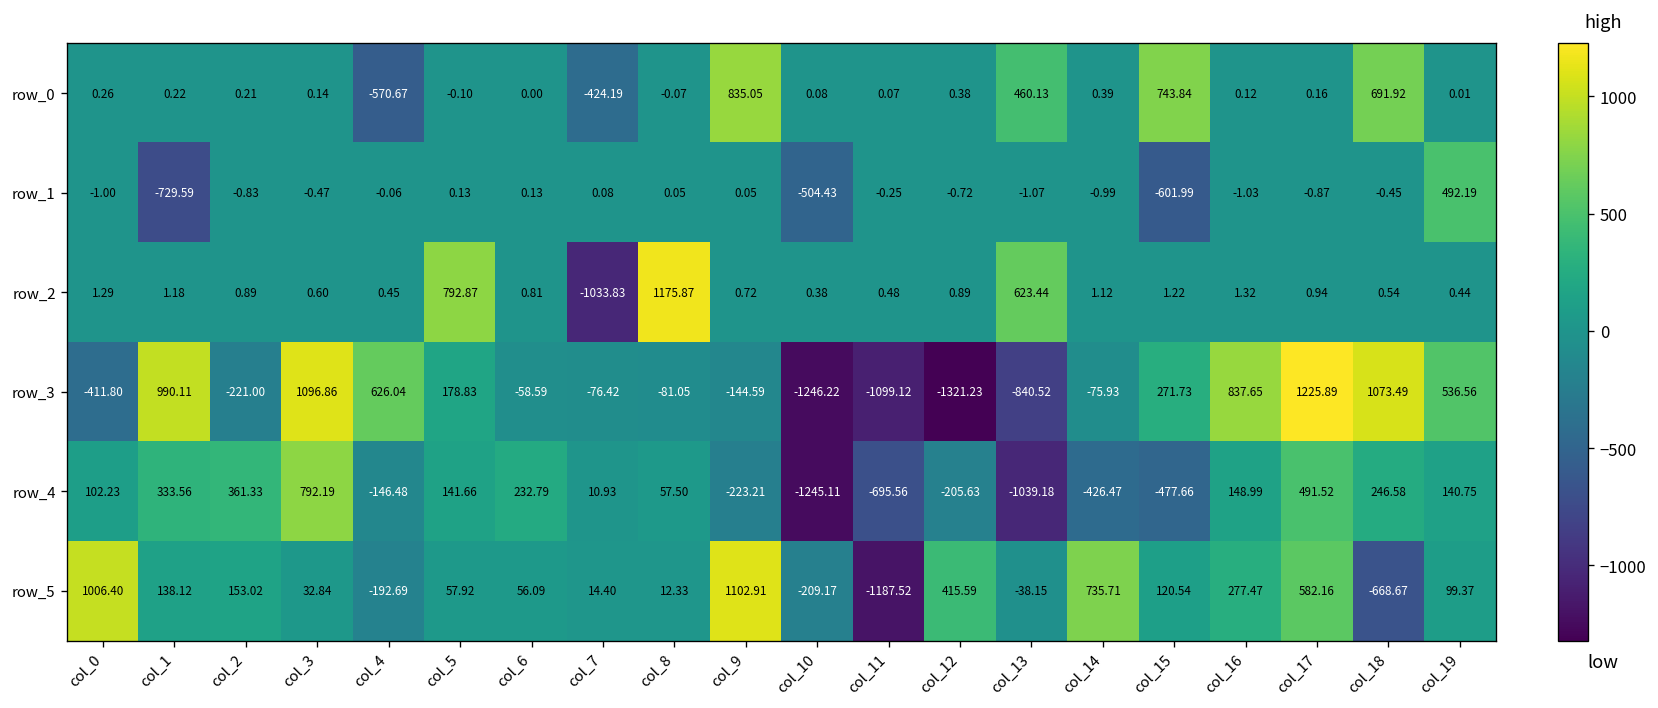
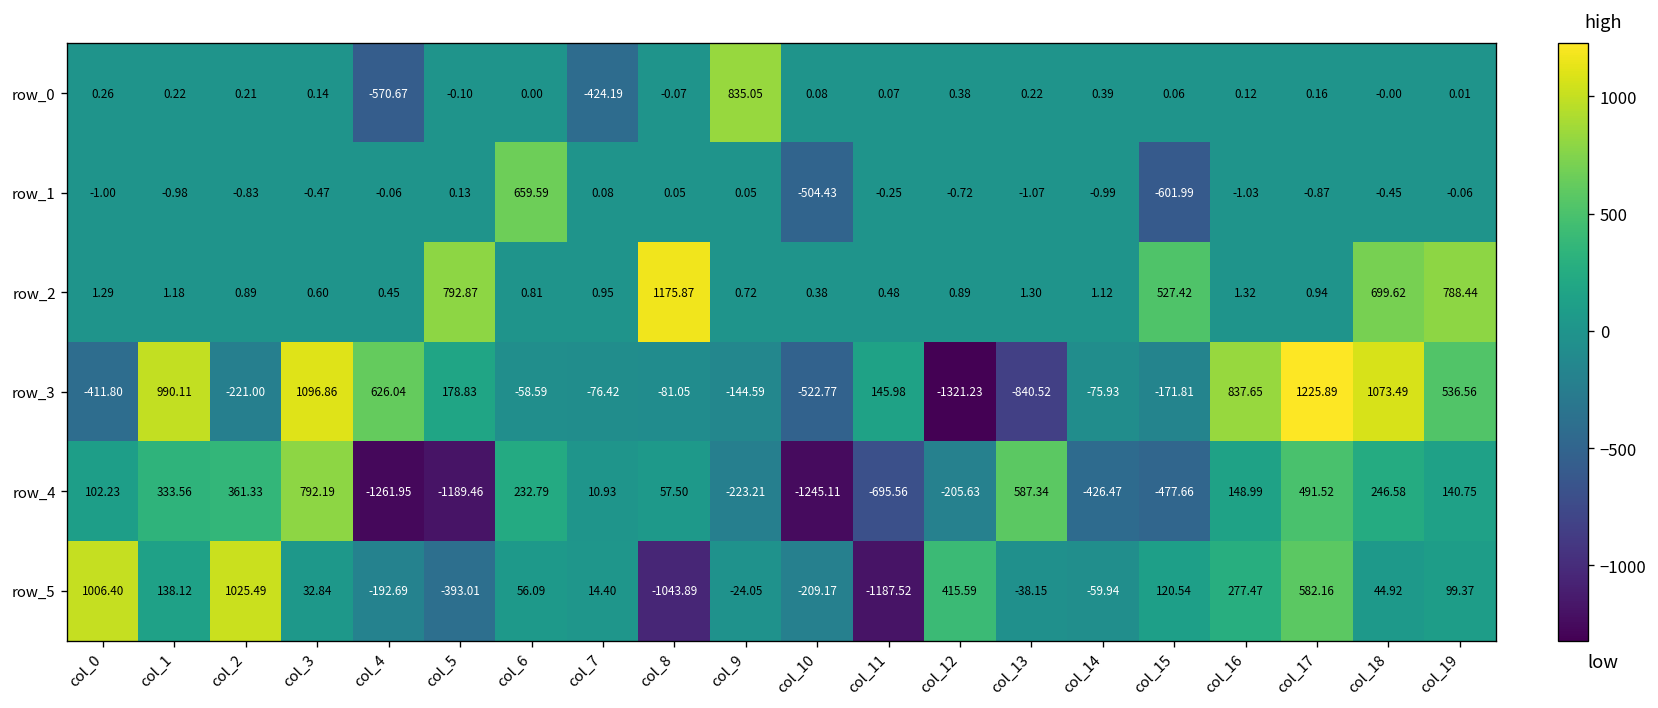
row_0, col_13: 460.13 -> 0.22
row_0, col_15: 743.84 -> 0.06
row_0, col_18: 691.92 -> -0.00
row_1, col_1: -729.59 -> -0.98
row_1, col_6: 0.13 -> 659.59
row_1, col_19: 492.19 -> -0.06
row_2, col_7: -1033.83 -> 0.95
row_2, col_13: 623.44 -> 1.30
row_2, col_15: 1.22 -> 527.42
row_2, col_18: 0.54 -> 699.62
row_2, col_19: 0.44 -> 788.44
row_3, col_10: -1246.22 -> -522.77
row_3, col_11: -1099.12 -> 145.98
row_3, col_15: 271.73 -> -171.81
row_4, col_4: -146.48 -> -1261.95
row_4, col_5: 141.66 -> -1189.46
row_4, col_13: -1039.18 -> 587.34
row_5, col_2: 153.02 -> 1025.49
row_5, col_5: 57.92 -> -393.01
row_5, col_8: 12.33 -> -1043.89
row_5, col_9: 1102.91 -> -24.05
row_5, col_14: 735.71 -> -59.94
row_5, col_18: -668.67 -> 44.92
